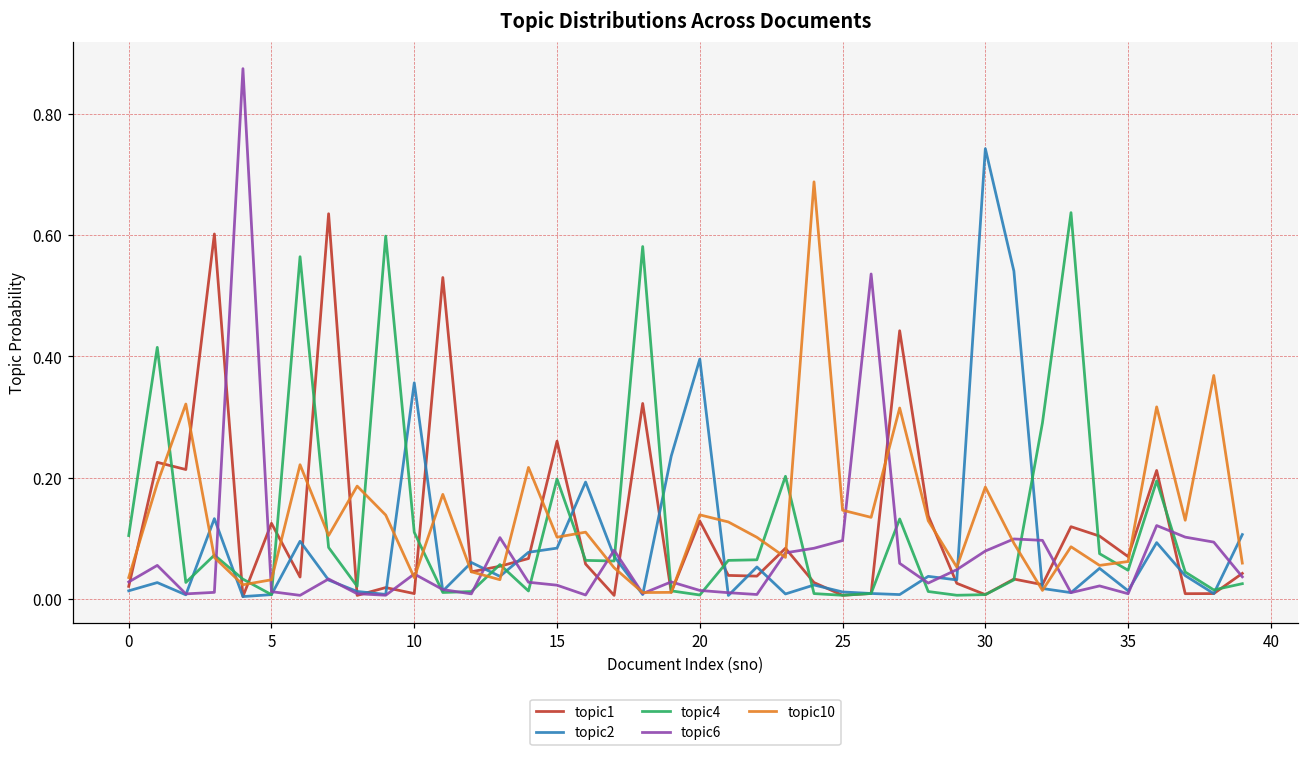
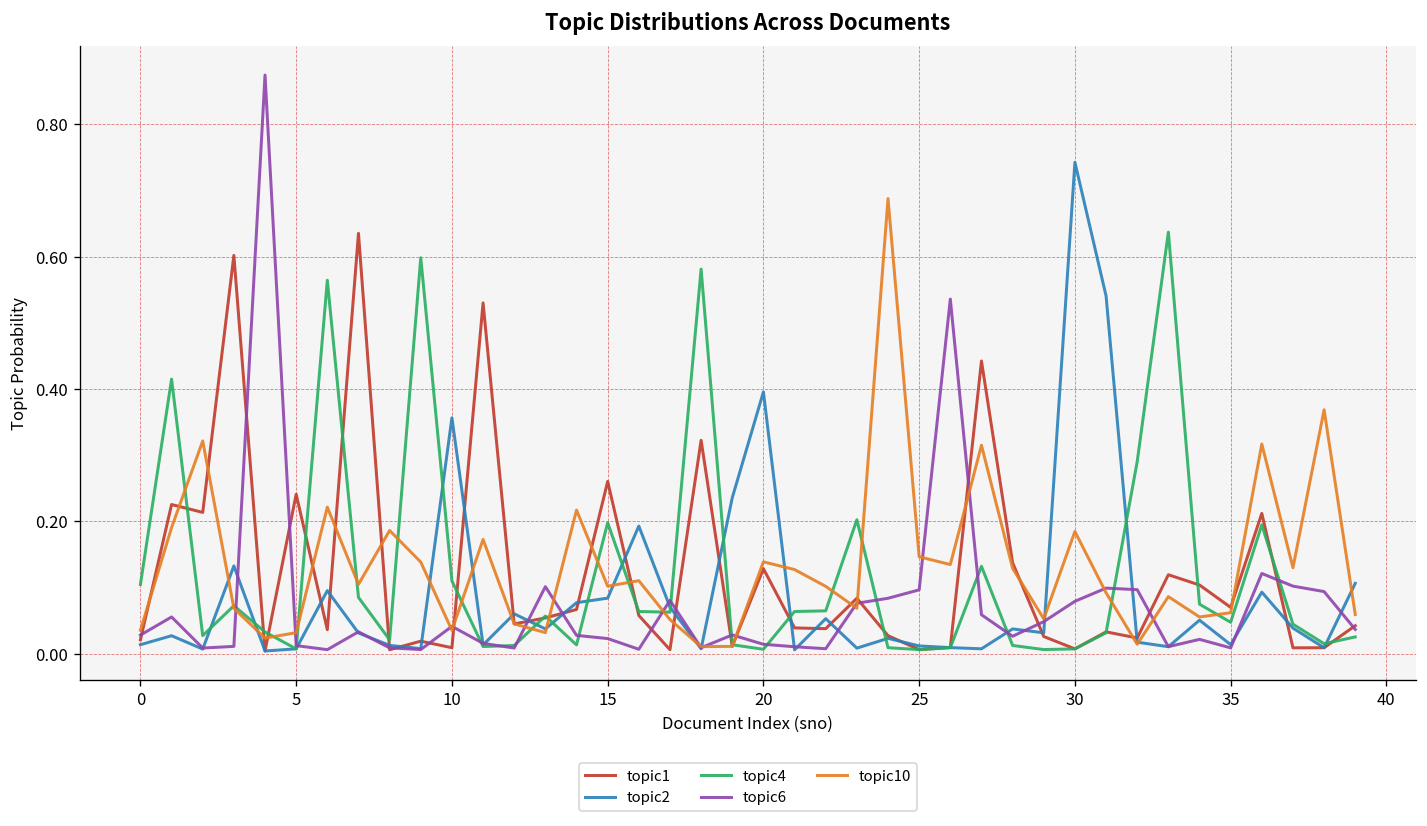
topic1, 5: 0.13 -> 0.24
